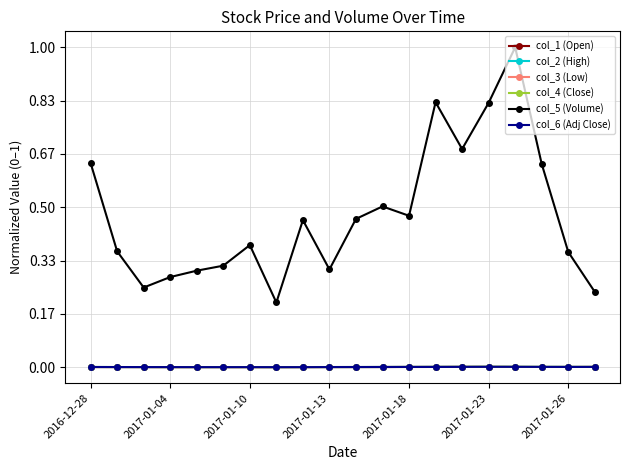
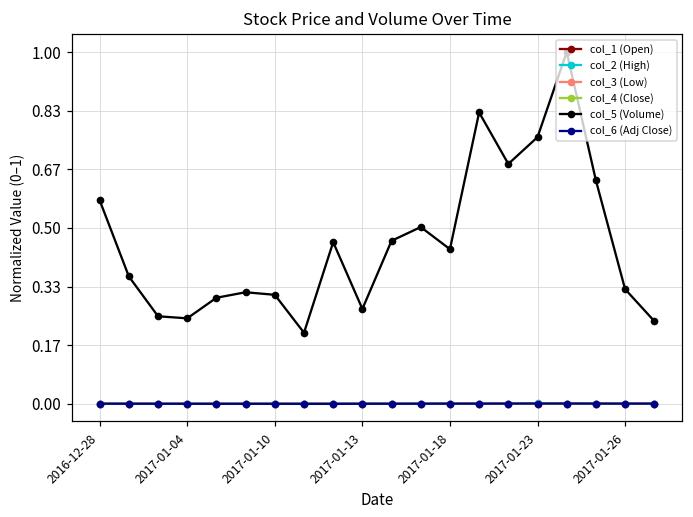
col_5 (Volume), 2016-12-28: 0.64 -> 0.58
col_5 (Volume), 2017-01-04: 0.28 -> 0.24
col_5 (Volume), 2017-01-10: 0.38 -> 0.31
col_5 (Volume), 2017-01-13: 0.31 -> 0.27
col_5 (Volume), 2017-01-18: 0.47 -> 0.44
col_5 (Volume), 2017-01-23: 0.83 -> 0.76
col_5 (Volume), 2017-01-26: 0.36 -> 0.33
